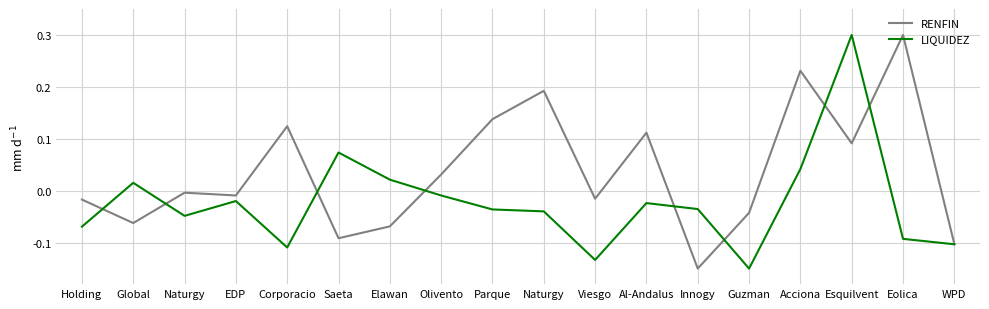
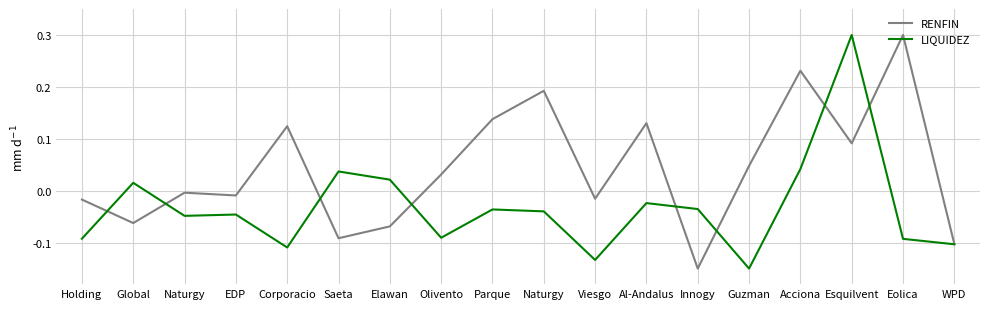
LIQUIDEZ, Holding: -0.07 -> -0.09
LIQUIDEZ, EDP: -0.02 -> -0.05
LIQUIDEZ, Saeta: 0.07 -> 0.04
LIQUIDEZ, Olivento: -0.01 -> -0.09
RENFIN, Al-Andalus: 0.11 -> 0.13
RENFIN, Guzman: -0.04 -> 0.05
